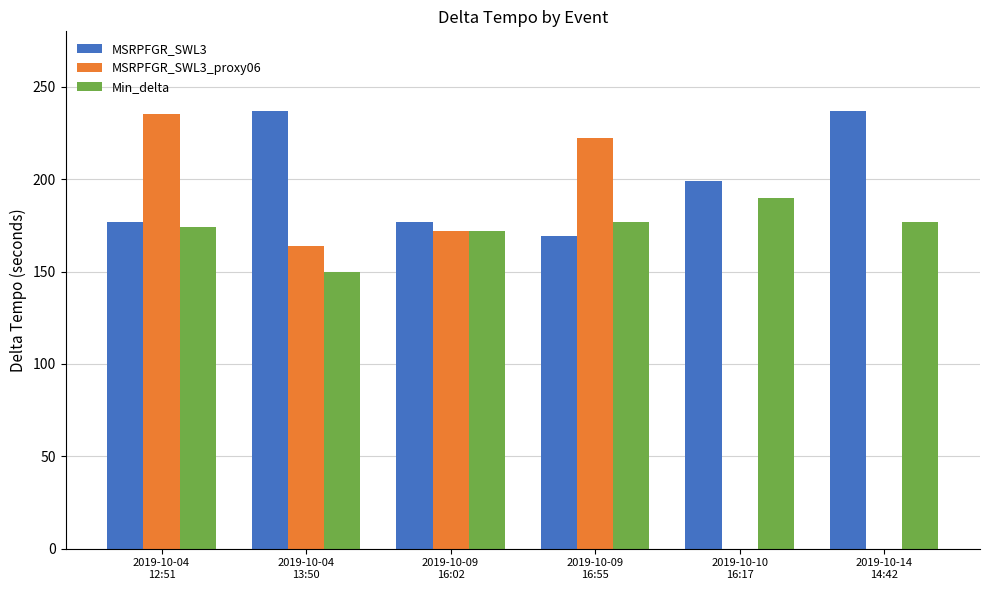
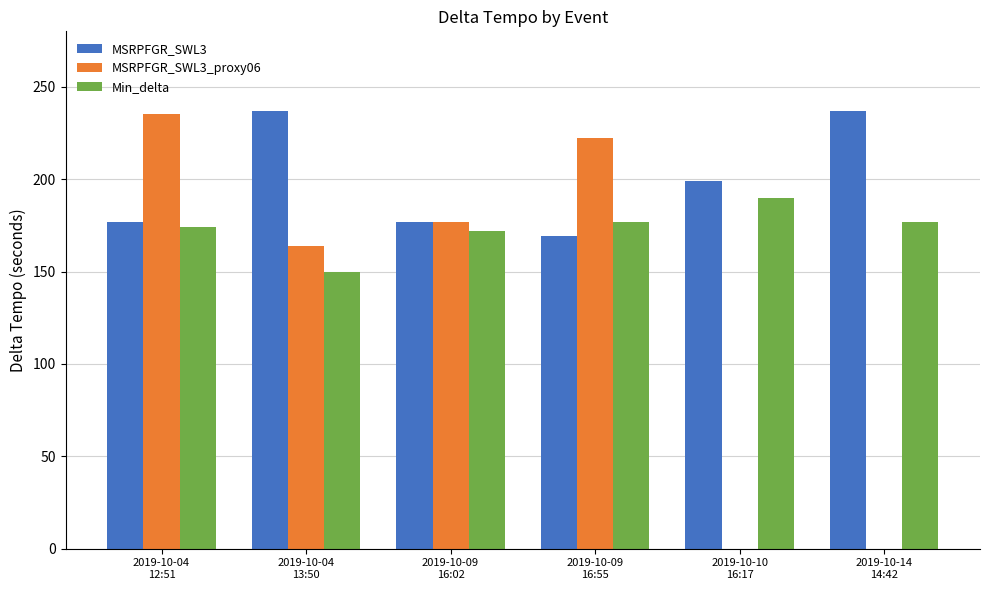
MSRPFGR_SWL3_proxy06, 2019-10-09 16:02: 172 -> 177
